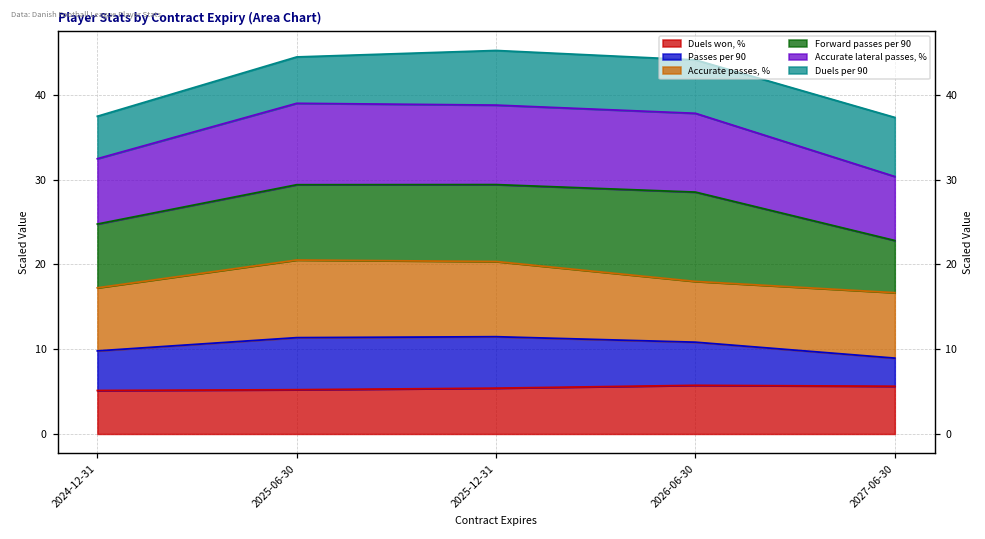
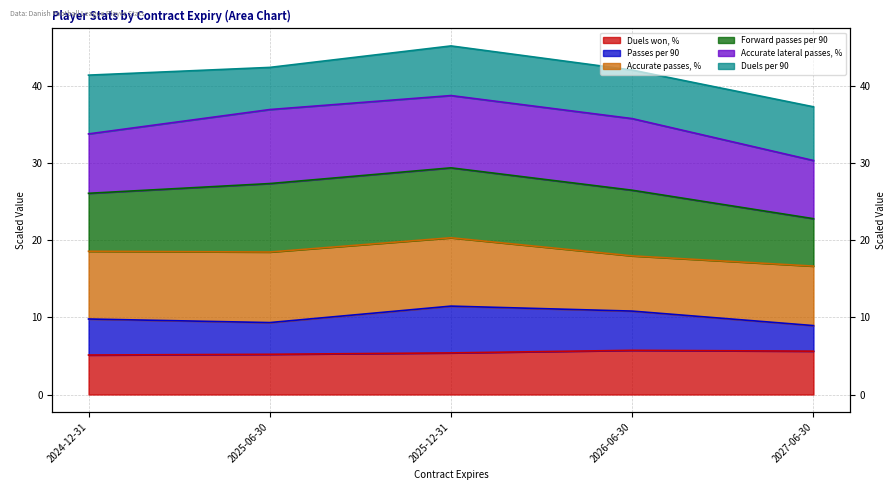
Accurate passes, %, 2024-12-31: 7 -> 9
Duels per 90, 2024-12-31: 5 -> 8
Passes per 90, 2025-06-30: 6 -> 4
Forward passes per 90, 2026-06-30: 11 -> 9
